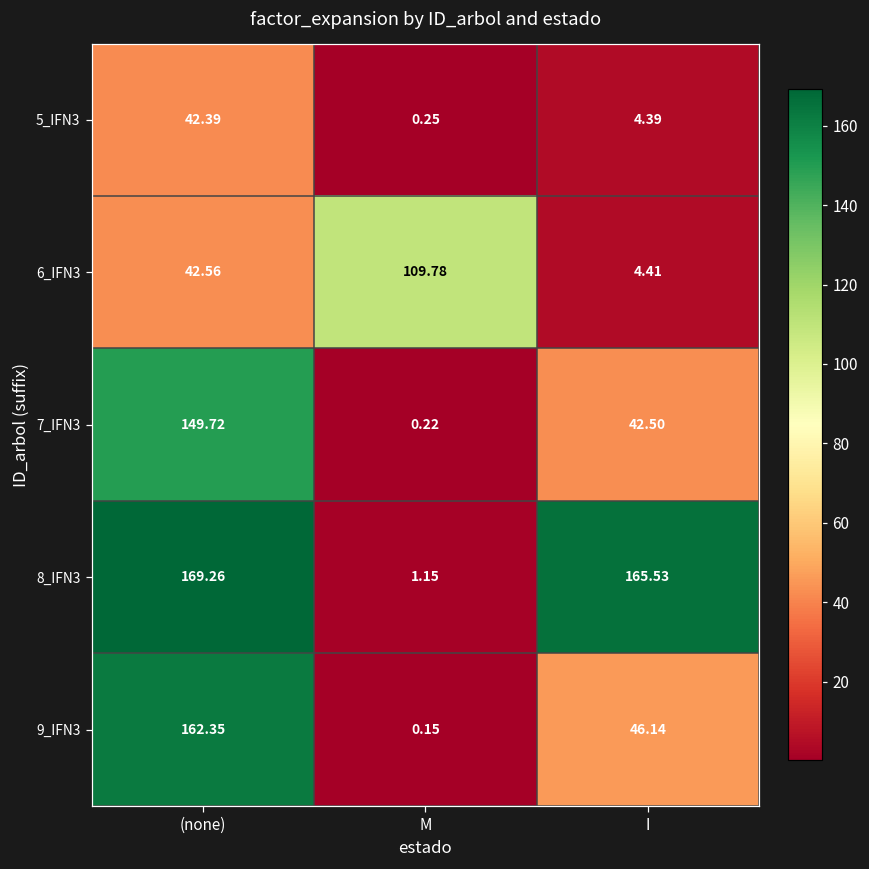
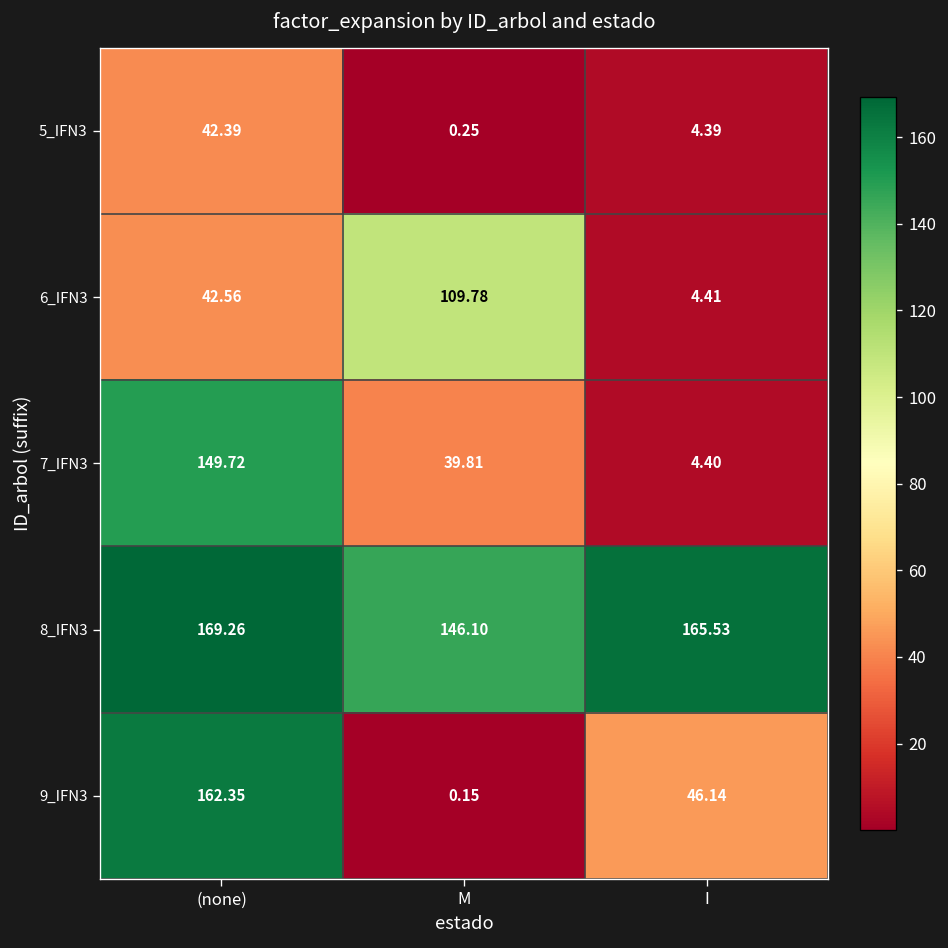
7_IFN3, M: 0.22 -> 39.81
7_IFN3, I: 42.50 -> 4.40
8_IFN3, M: 1.15 -> 146.10
